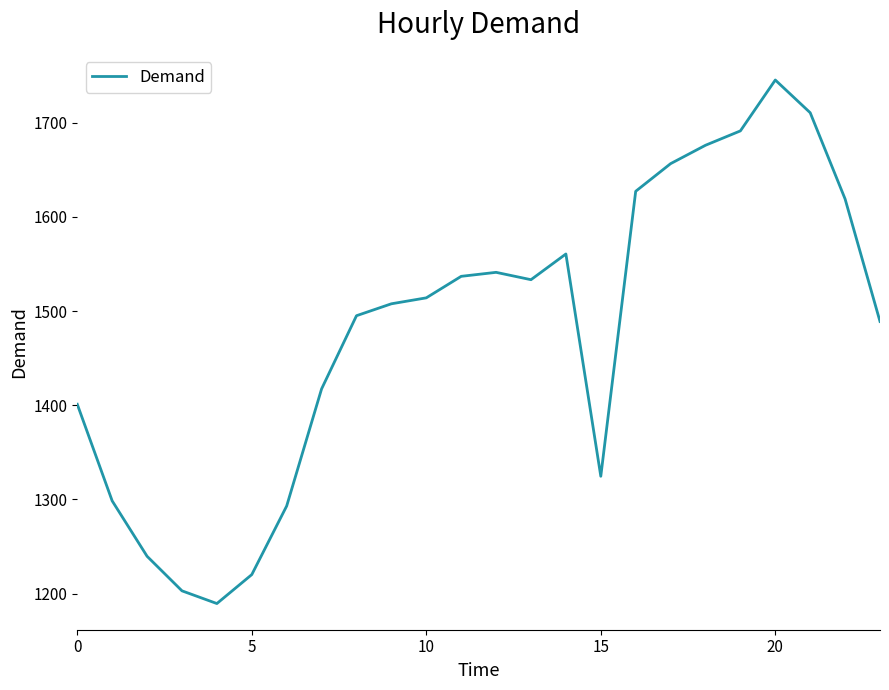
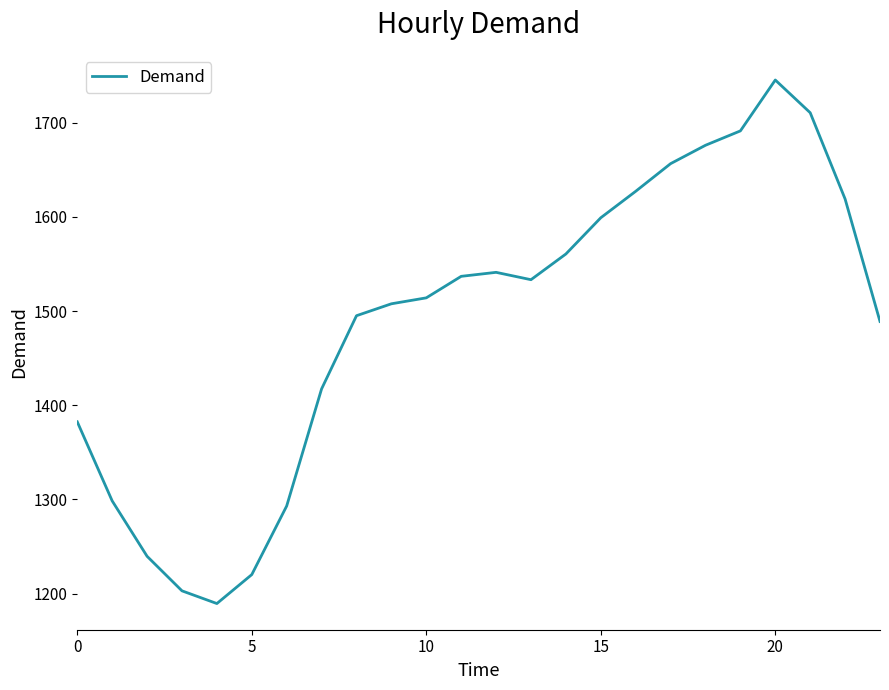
0: 1400 -> 1380
15: 1320 -> 1600
